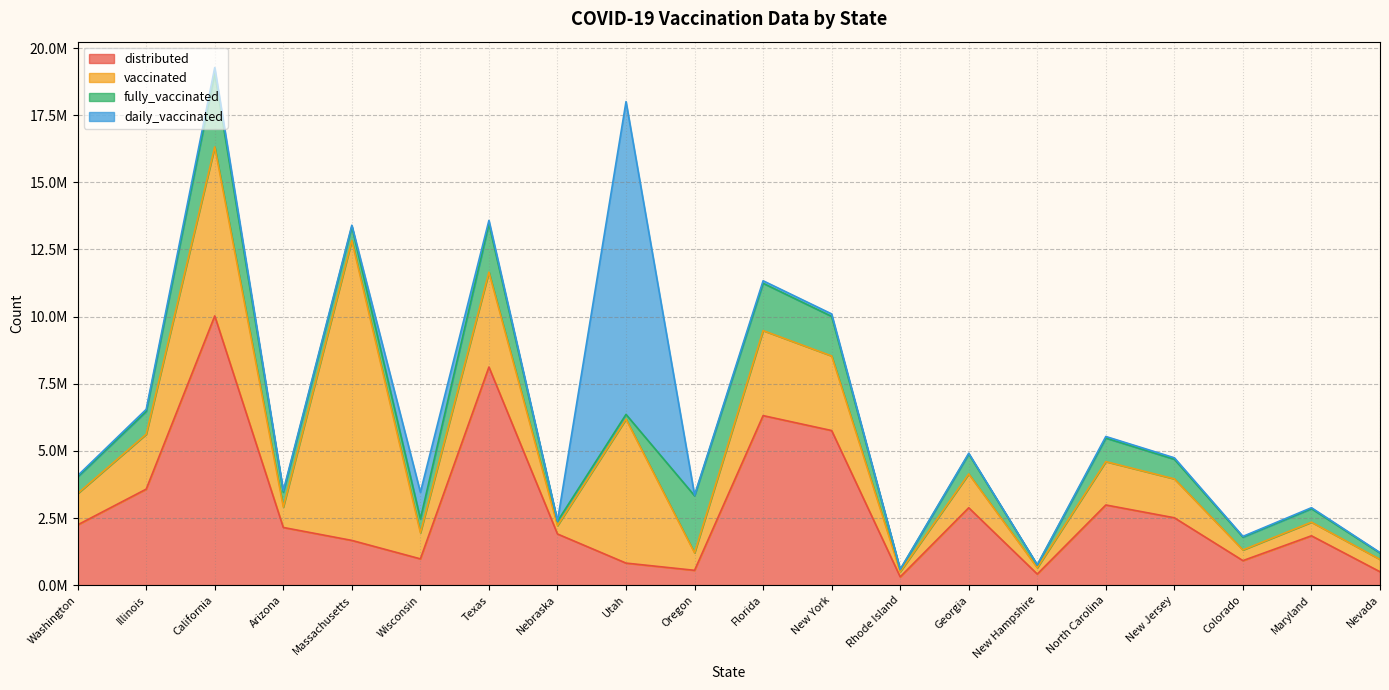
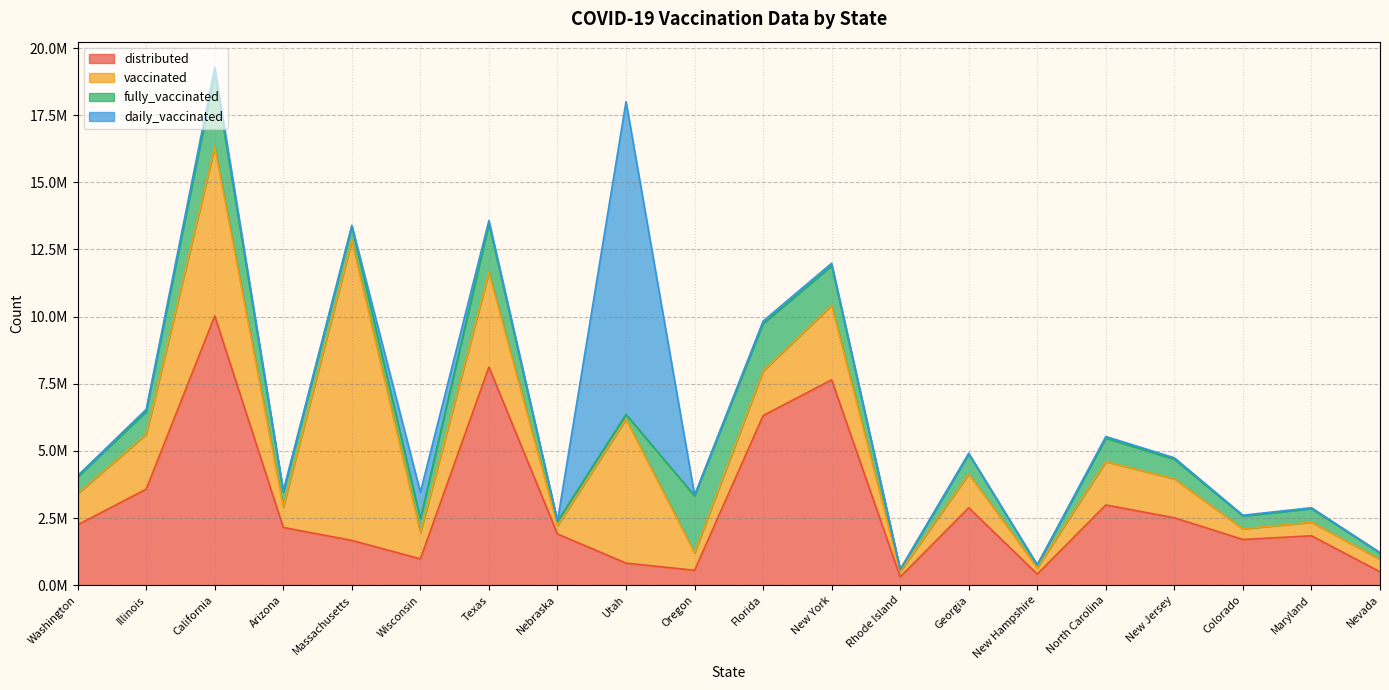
vaccinated, Florida: 3200000 -> 1700000
distributed, New York: 5800000 -> 7600000
distributed, Colorado: 900000 -> 1700000
